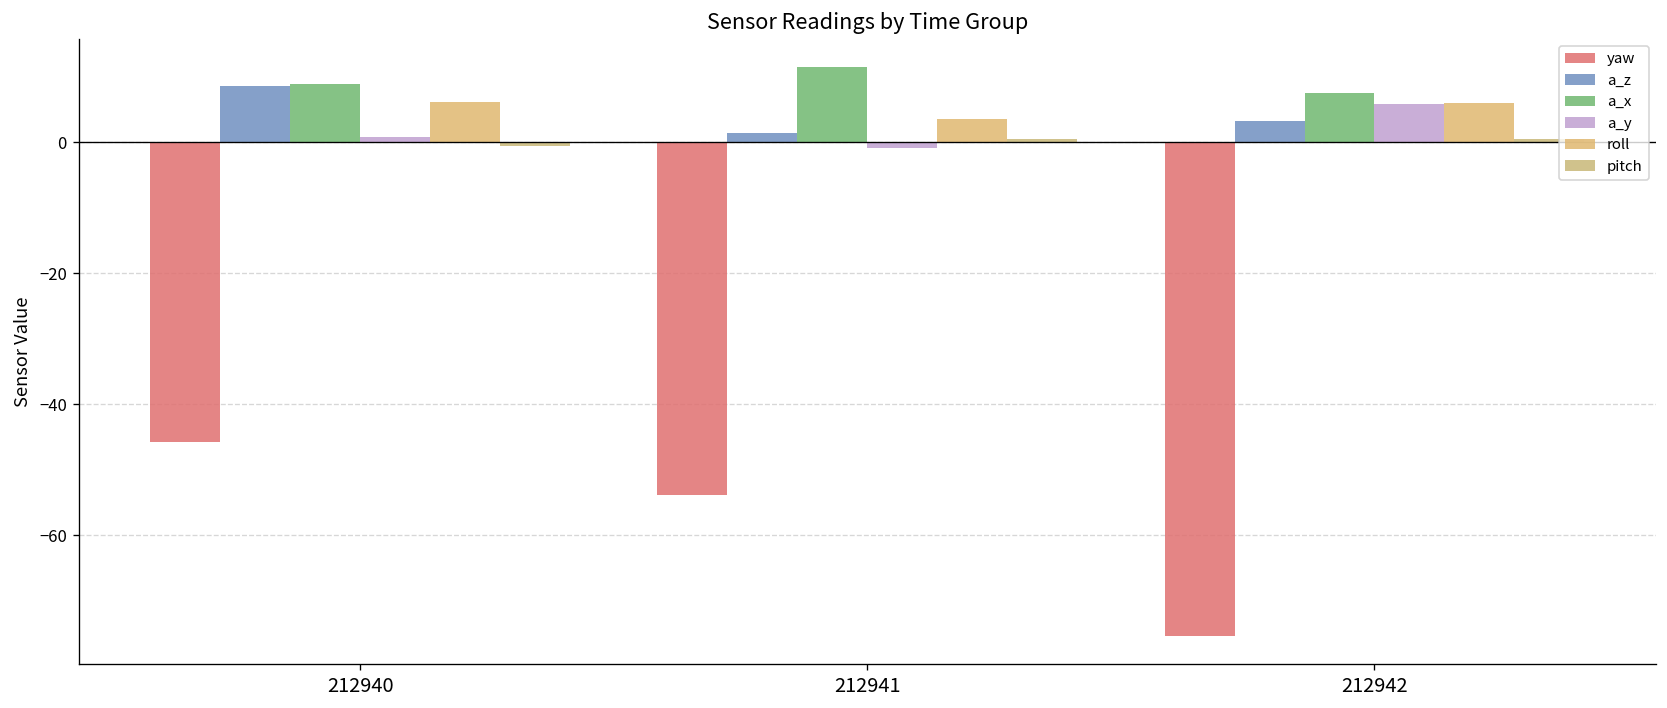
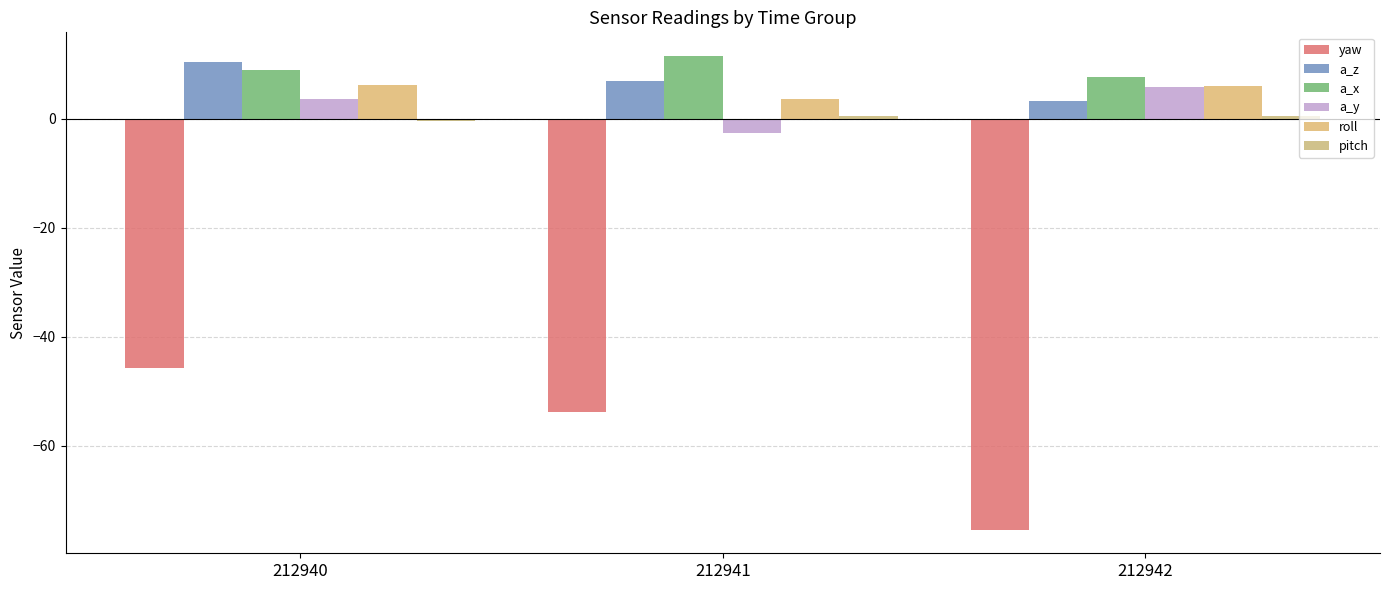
a_z, 212940: 9 -> 10
a_y, 212940: 1 -> 4
a_z, 212941: 1 -> 7
a_y, 212941: -1 -> -3
